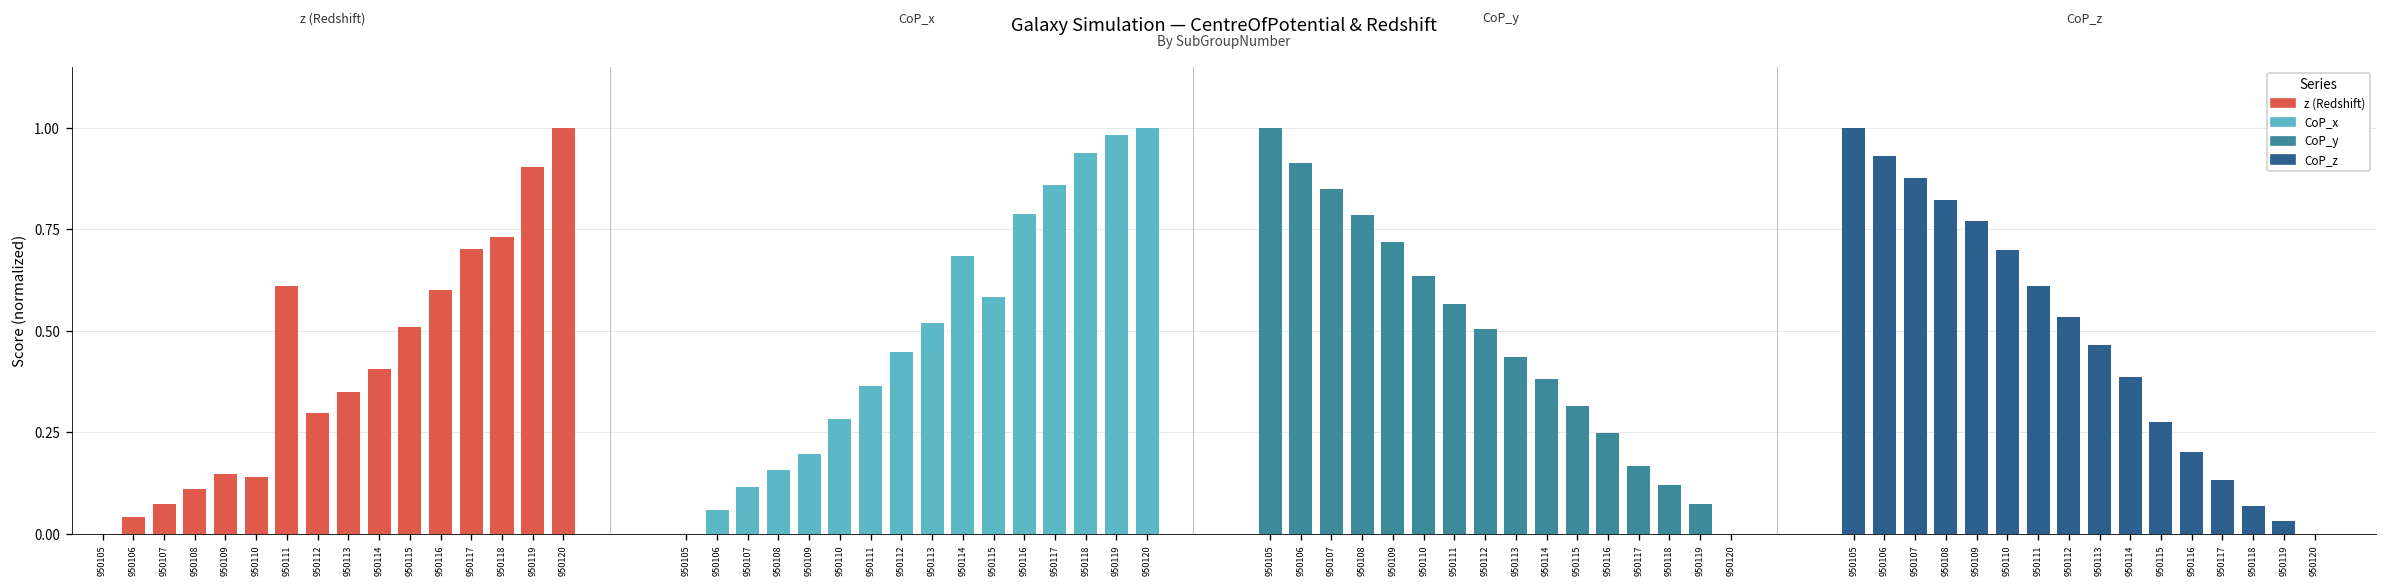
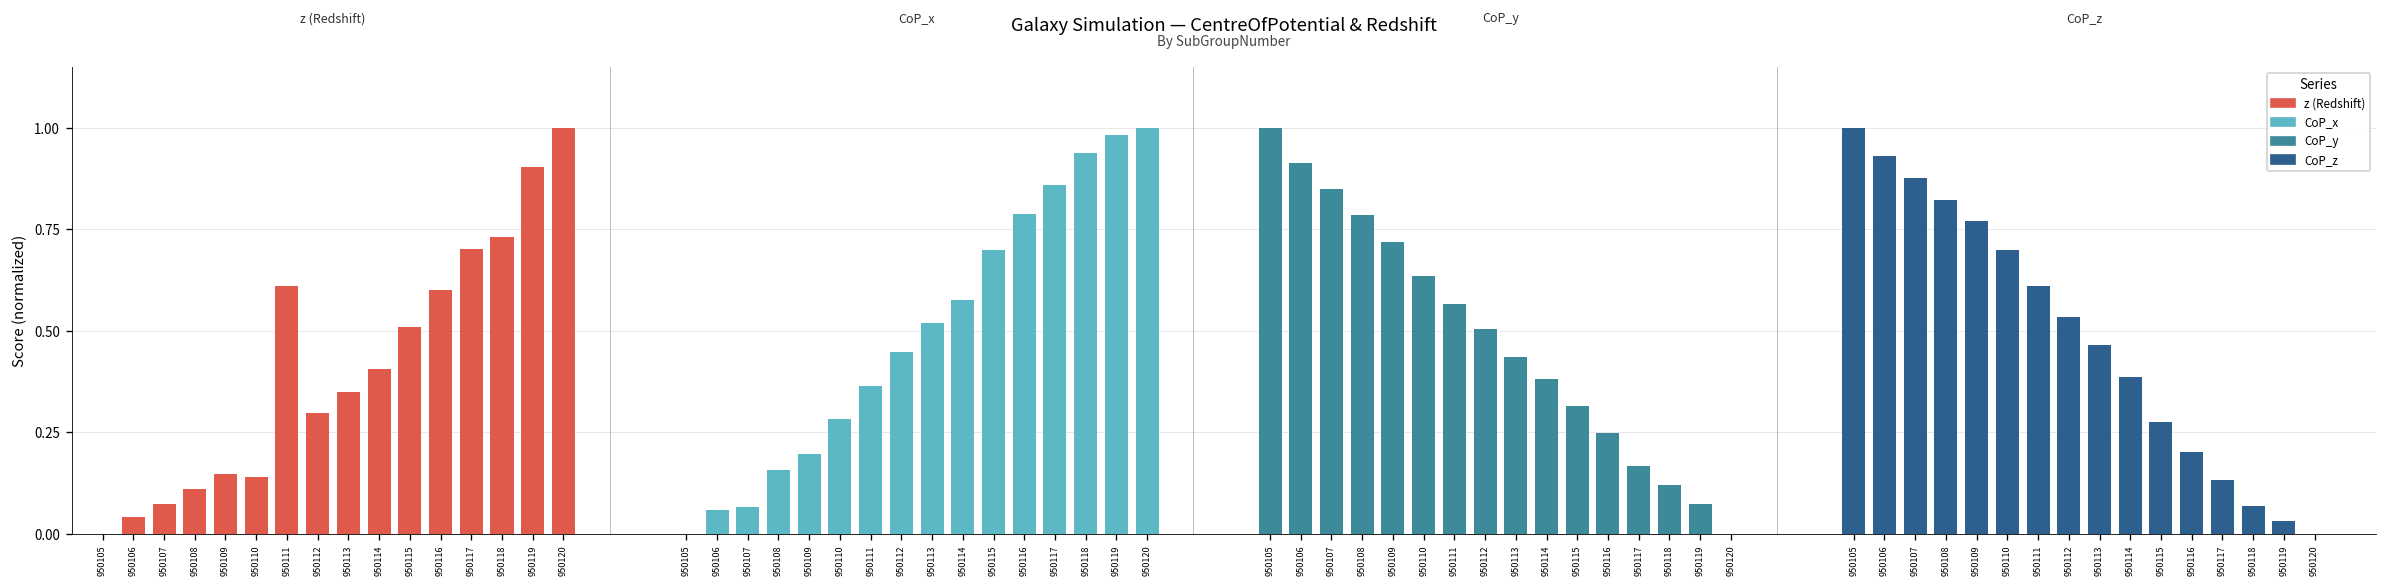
CoP_x, 950107: 0.11 -> 0.07
CoP_x, 950114: 0.68 -> 0.58
CoP_x, 950115: 0.58 -> 0.70
